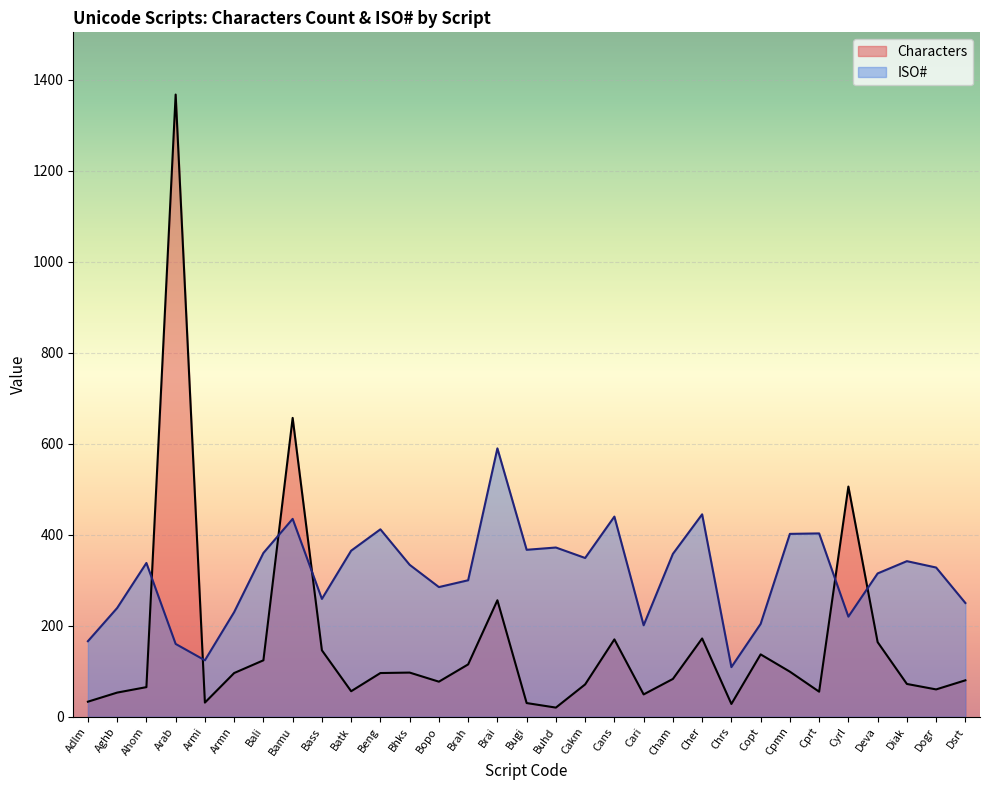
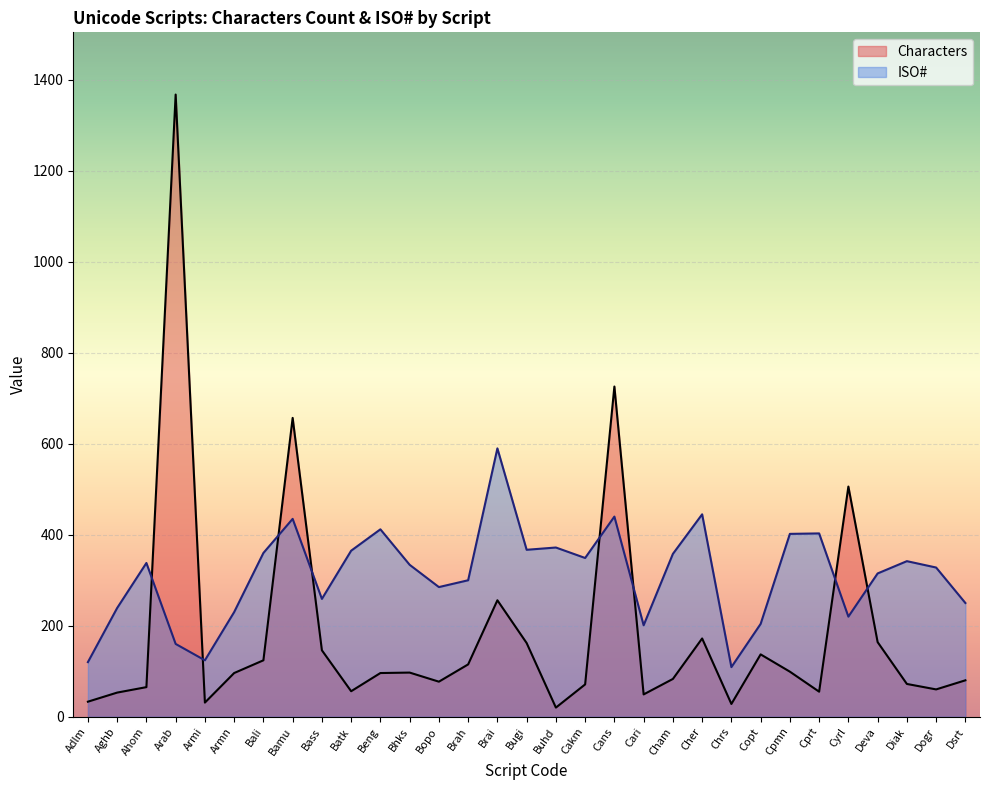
ISO#, Adlm: 170 -> 120
Characters, Bugi: 30 -> 160
Characters, Cans: 170 -> 730
